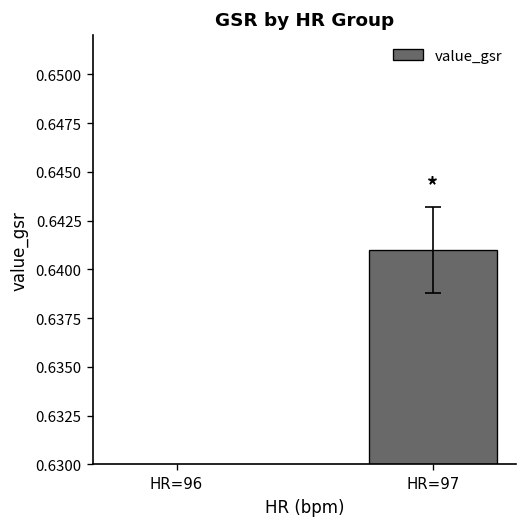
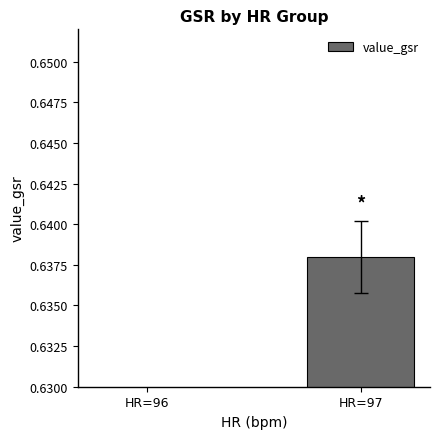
value_gsr, HR=97: 0.641 -> 0.638
